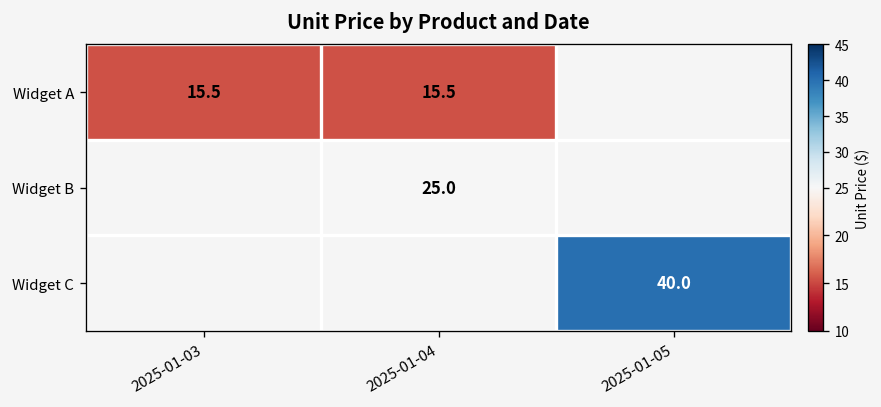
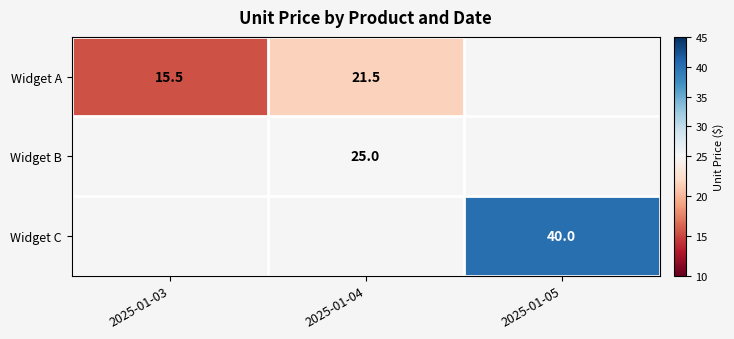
Widget A, 2025-01-04: 15.5 -> 21.5
